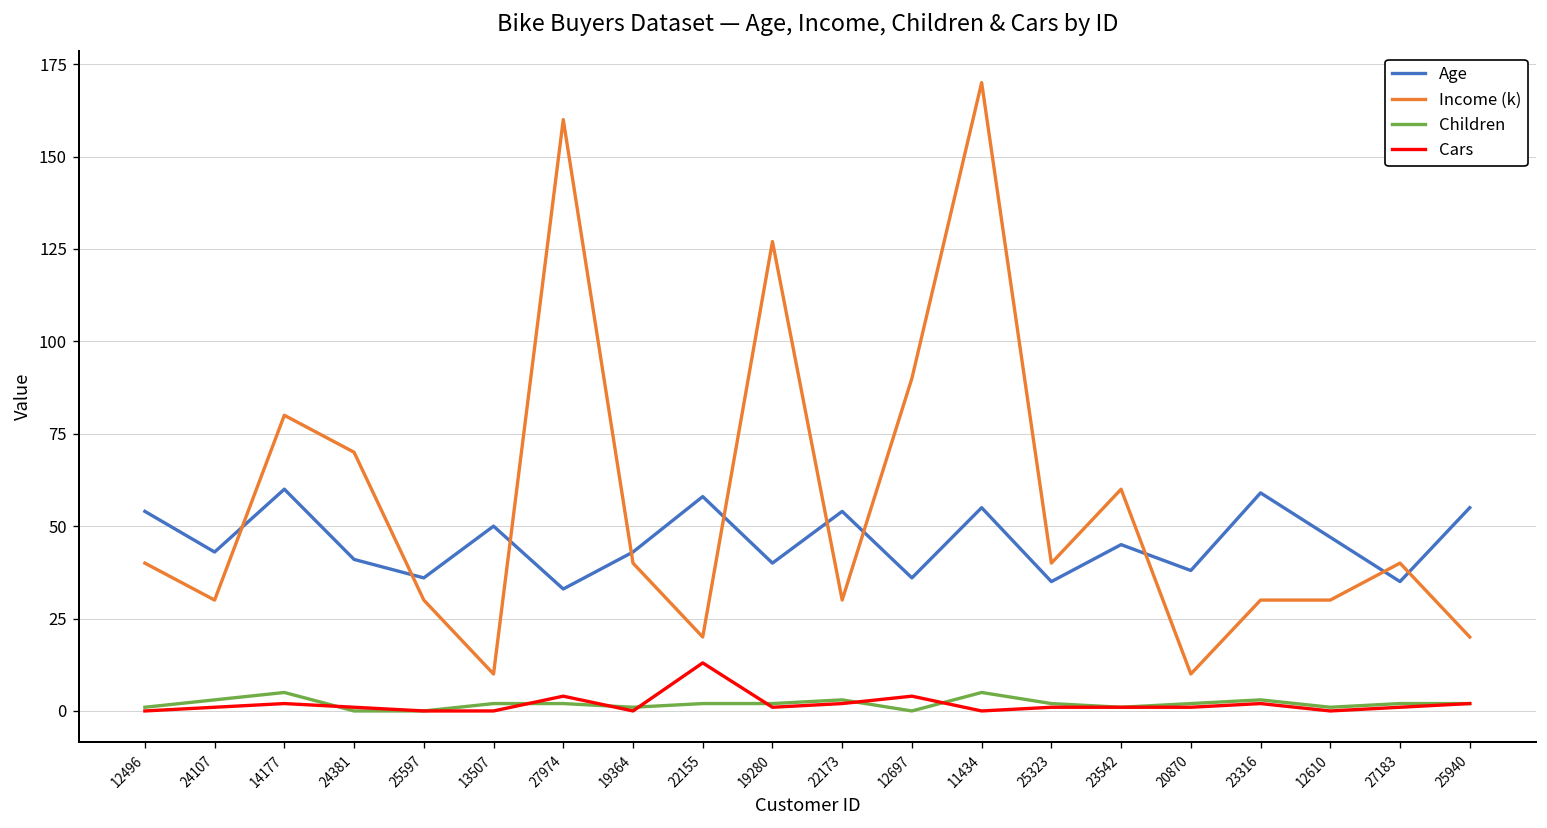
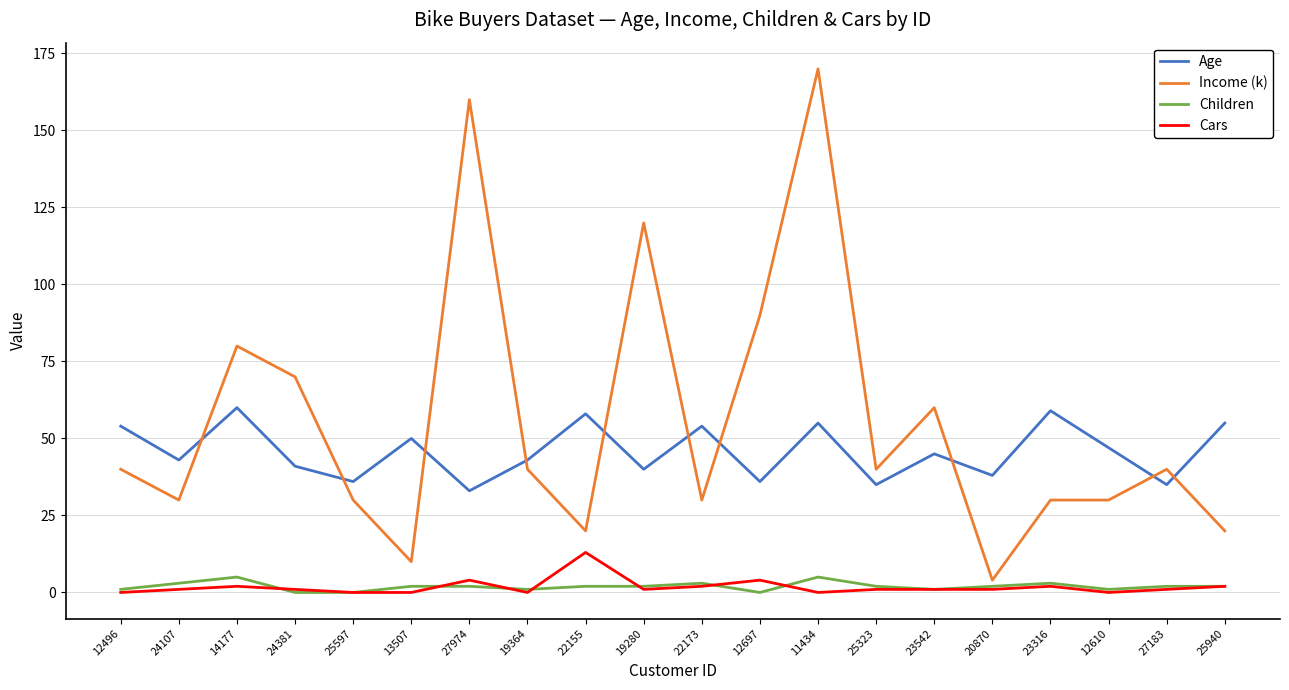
Income (k), 19280: 127 -> 120
Income (k), 20870: 10 -> 4
